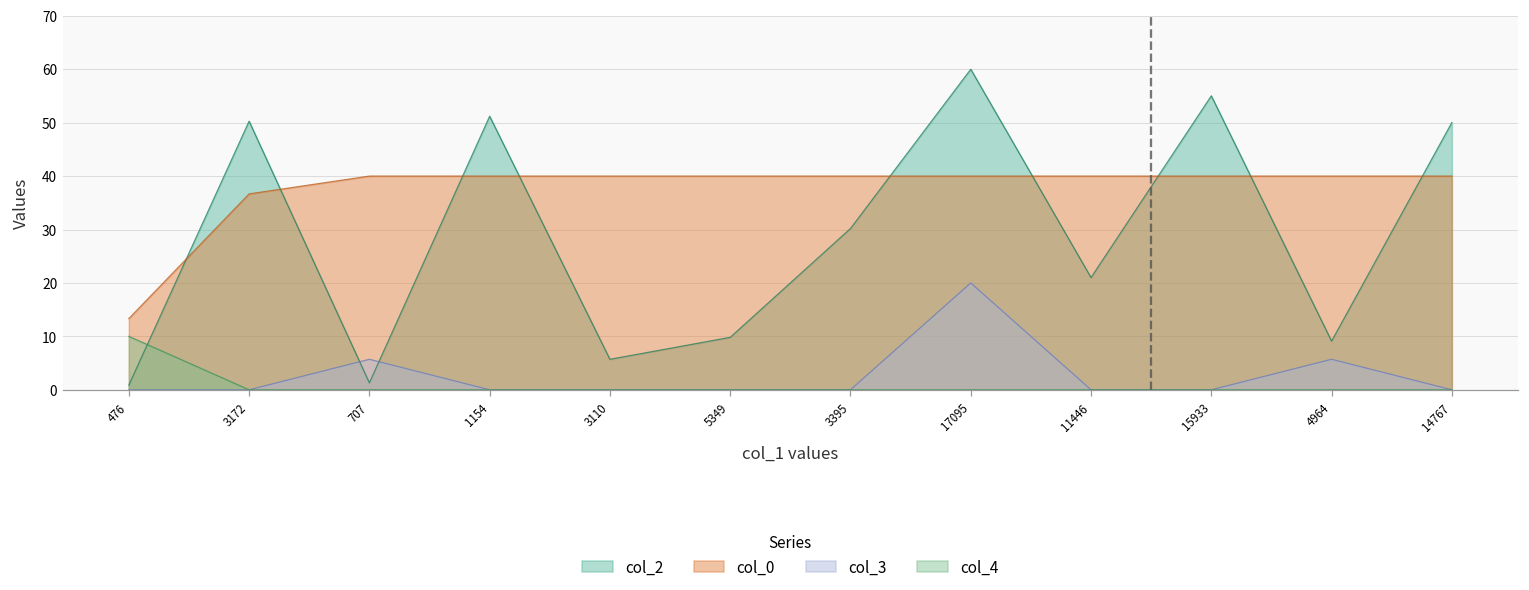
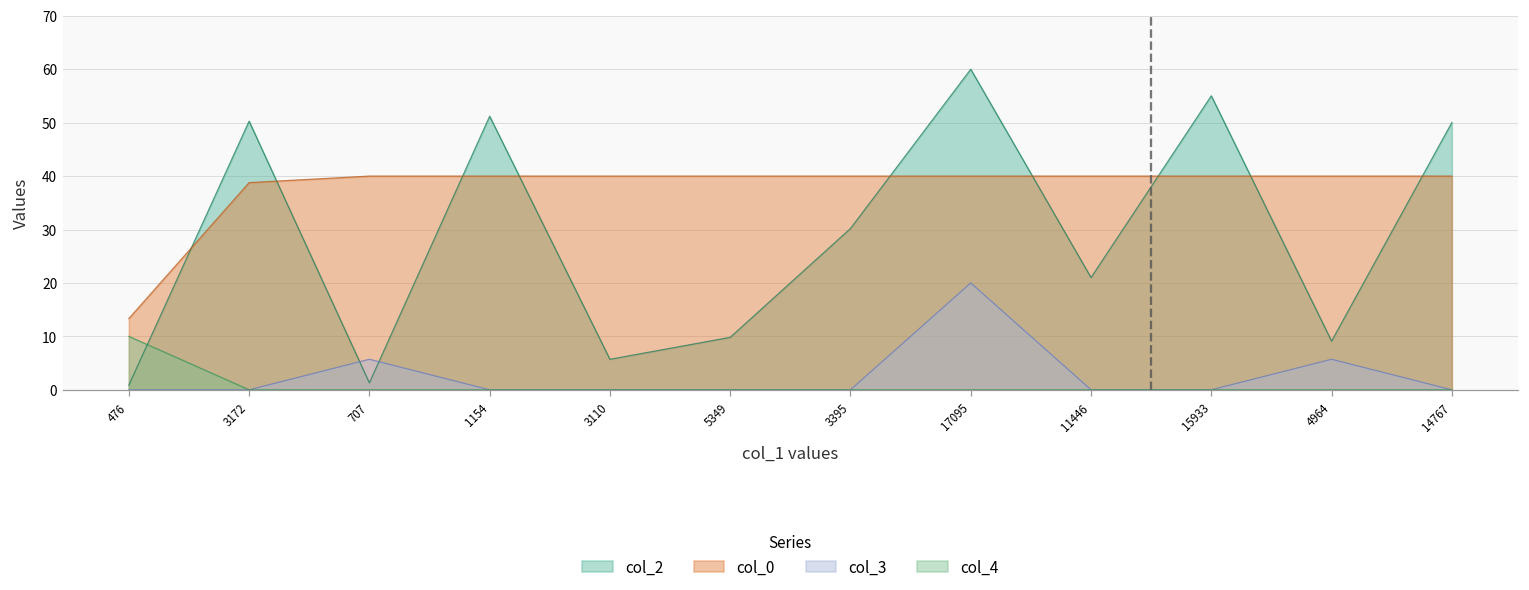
col_0, 3172: 37 -> 39
